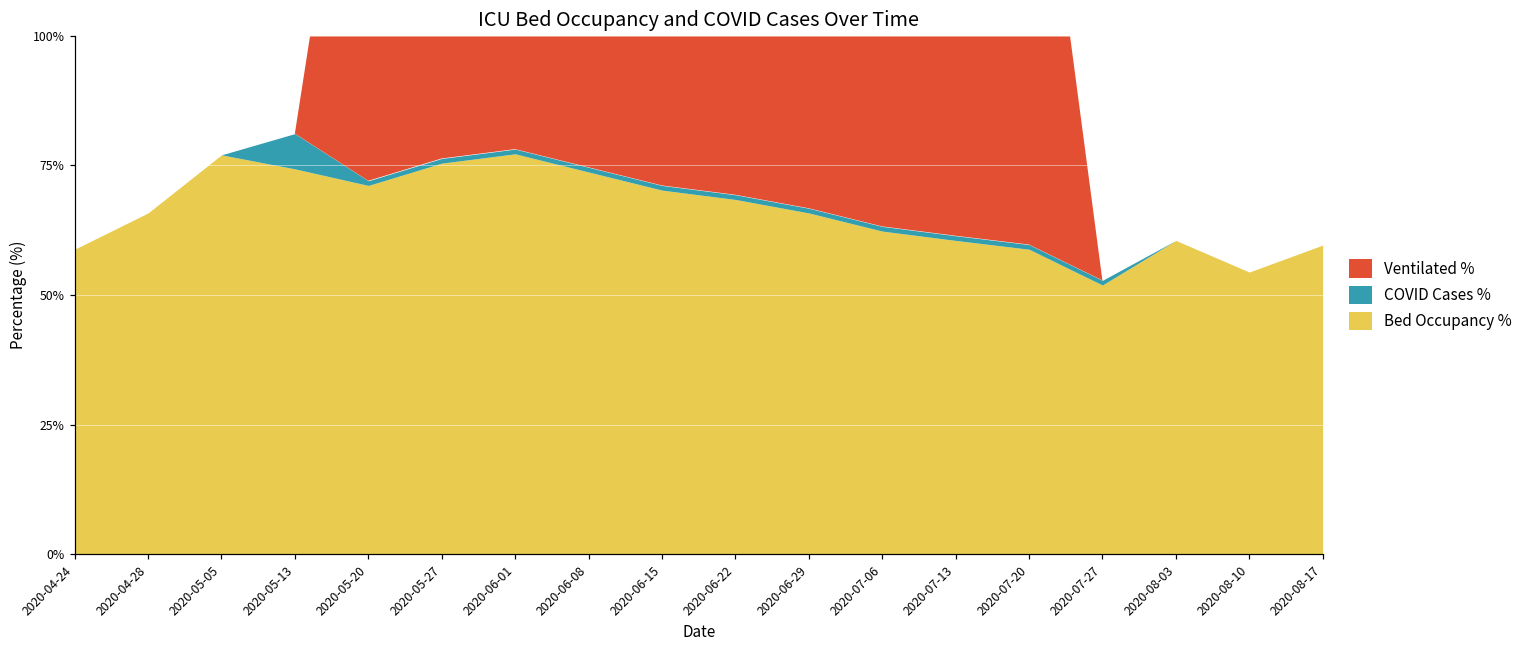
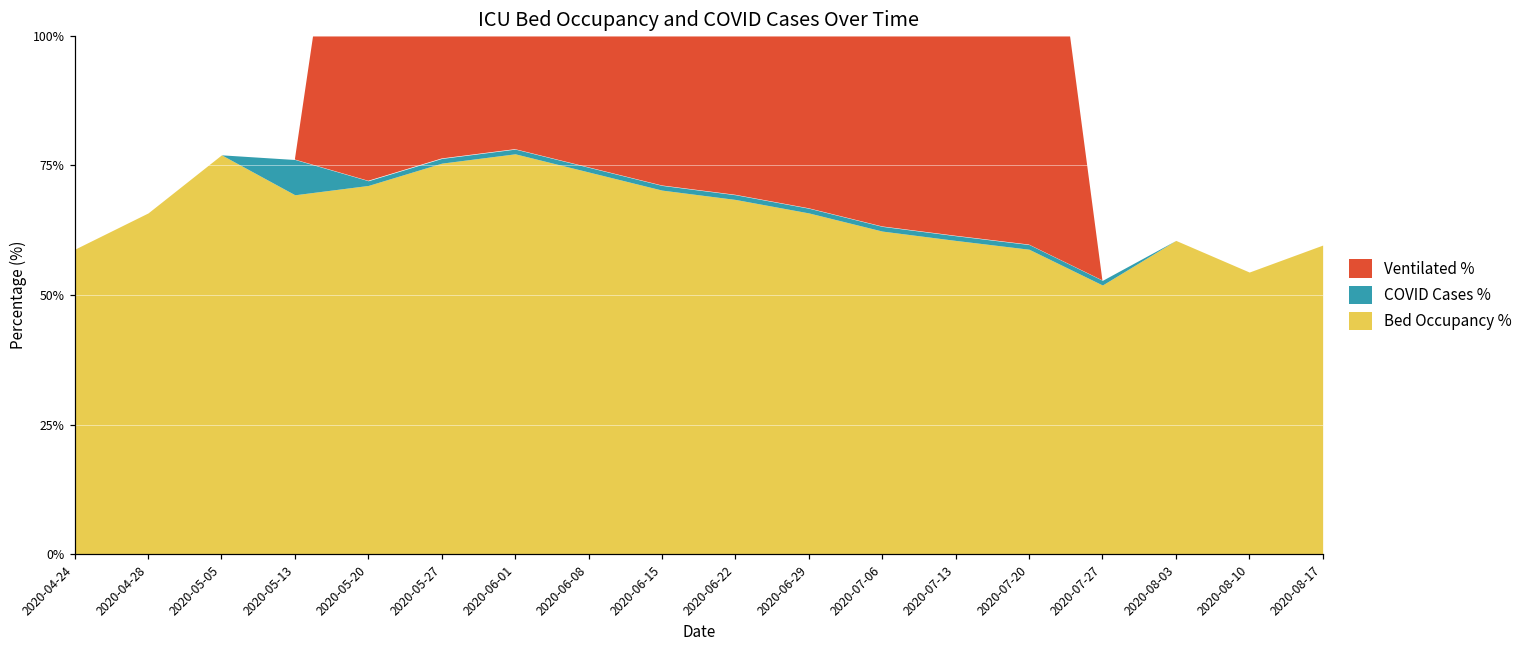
Bed Occupancy %, 2020-05-13: 74% -> 69%
